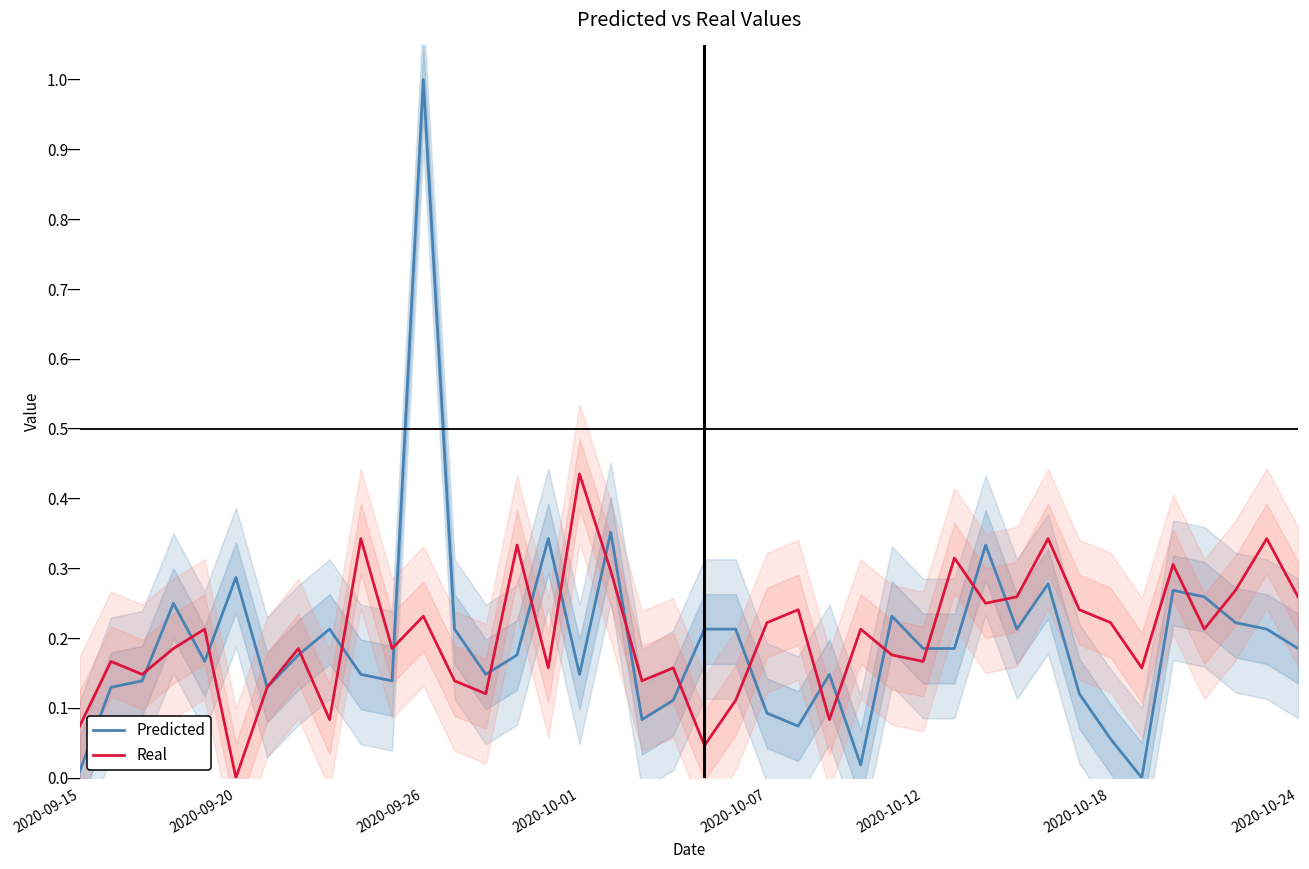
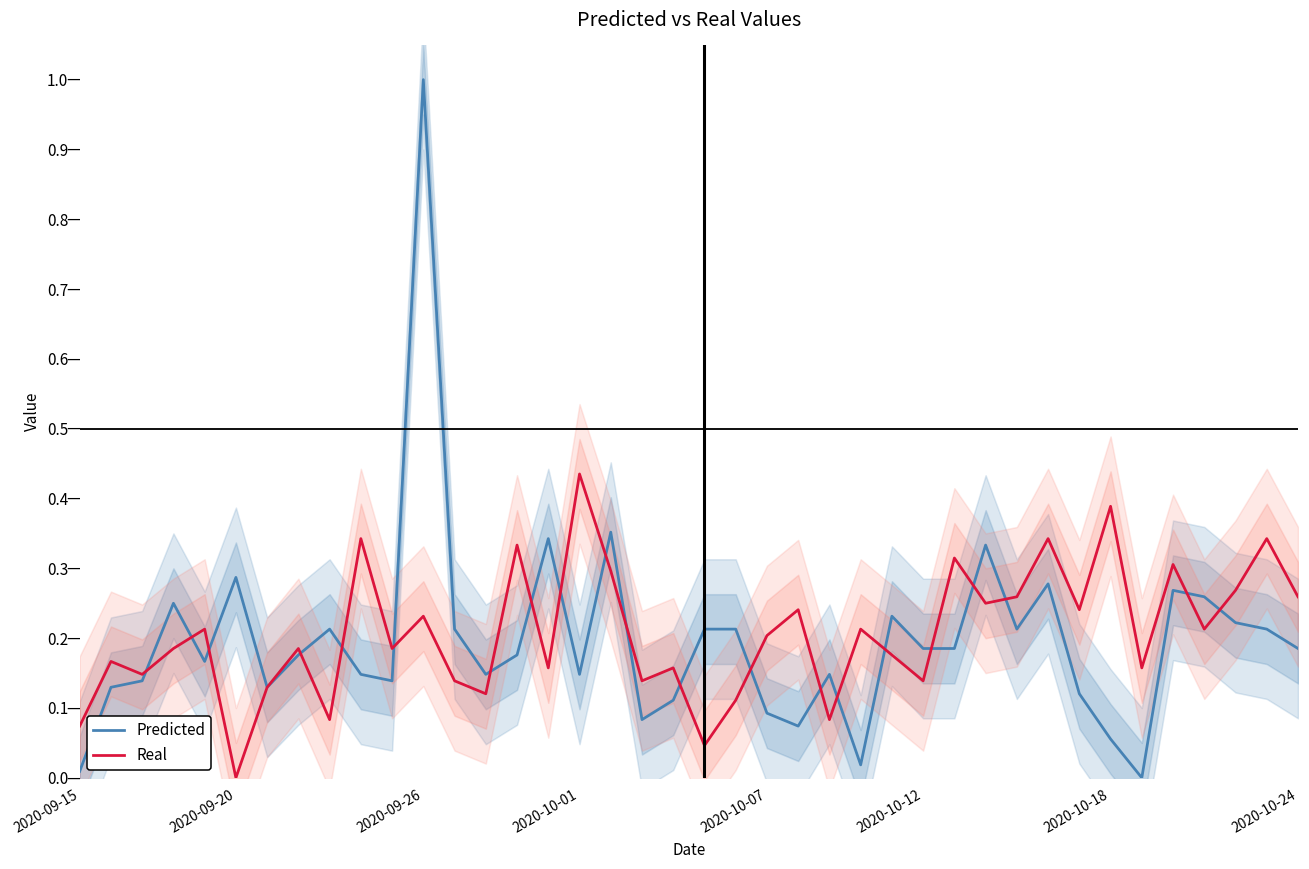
Real, 2020-10-07: 0.22 -> 0.20
Real, 2020-10-12: 0.17 -> 0.14
Real, 2020-10-18: 0.22 -> 0.39
